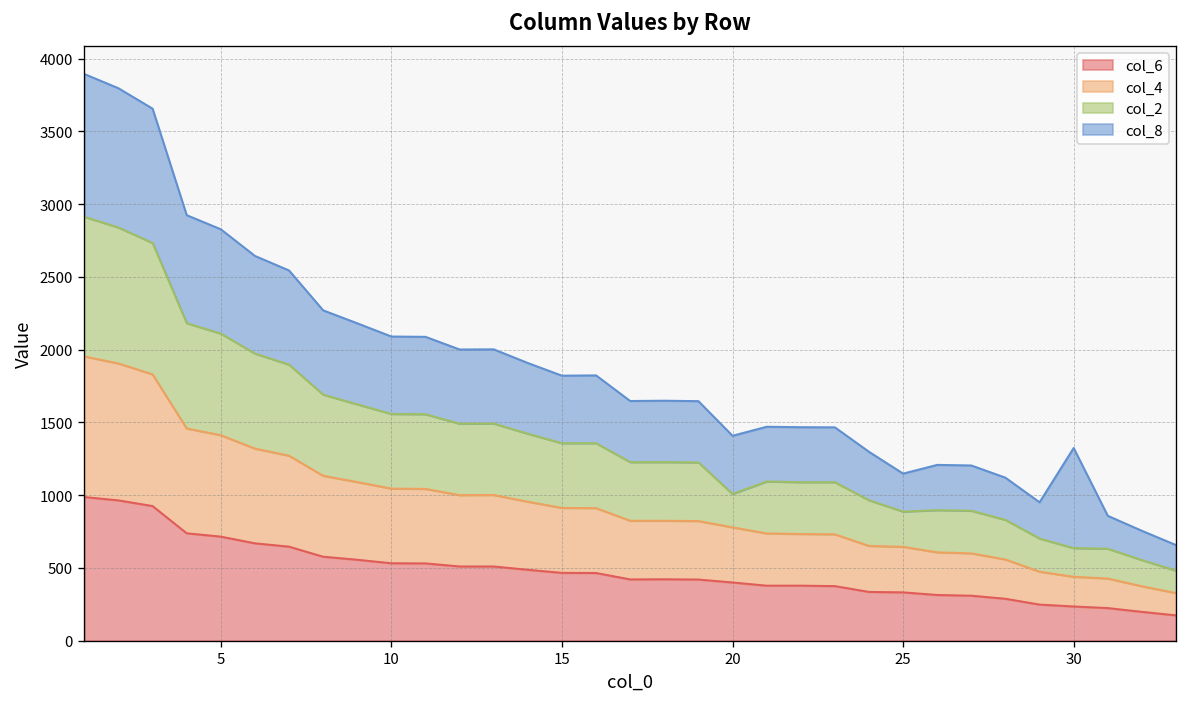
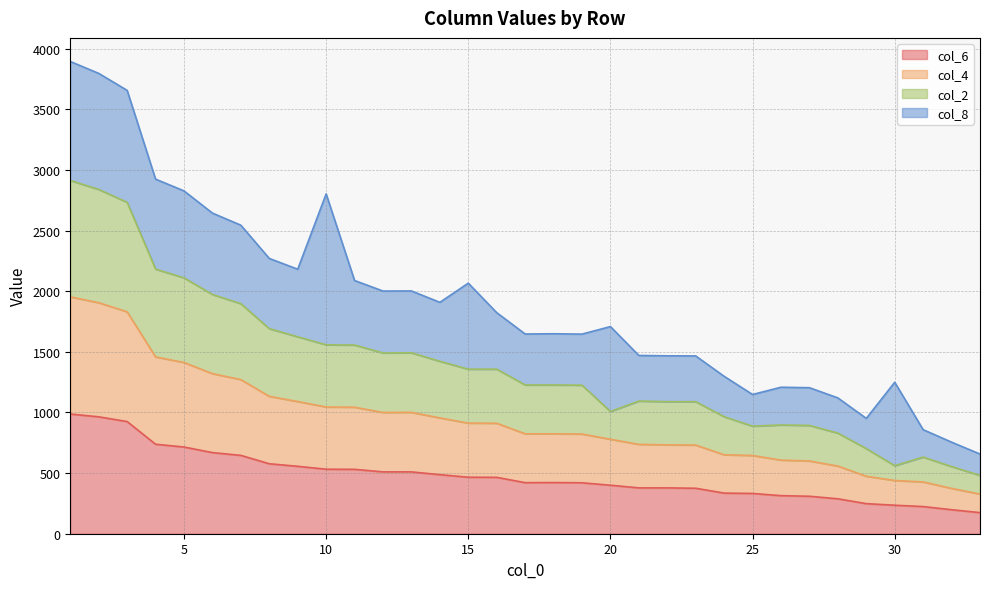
col_8, 10: 530 -> 1240
col_8, 15: 460 -> 710
col_8, 20: 400 -> 700
col_2, 30: 200 -> 120
